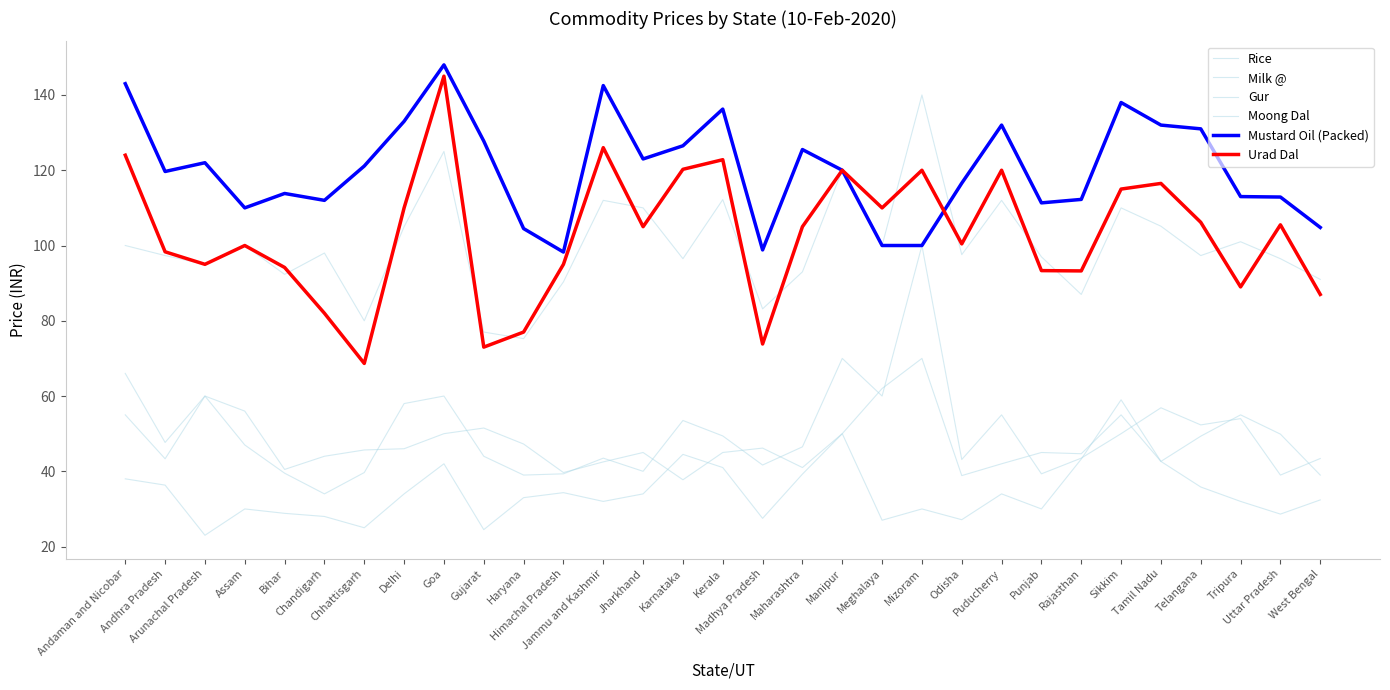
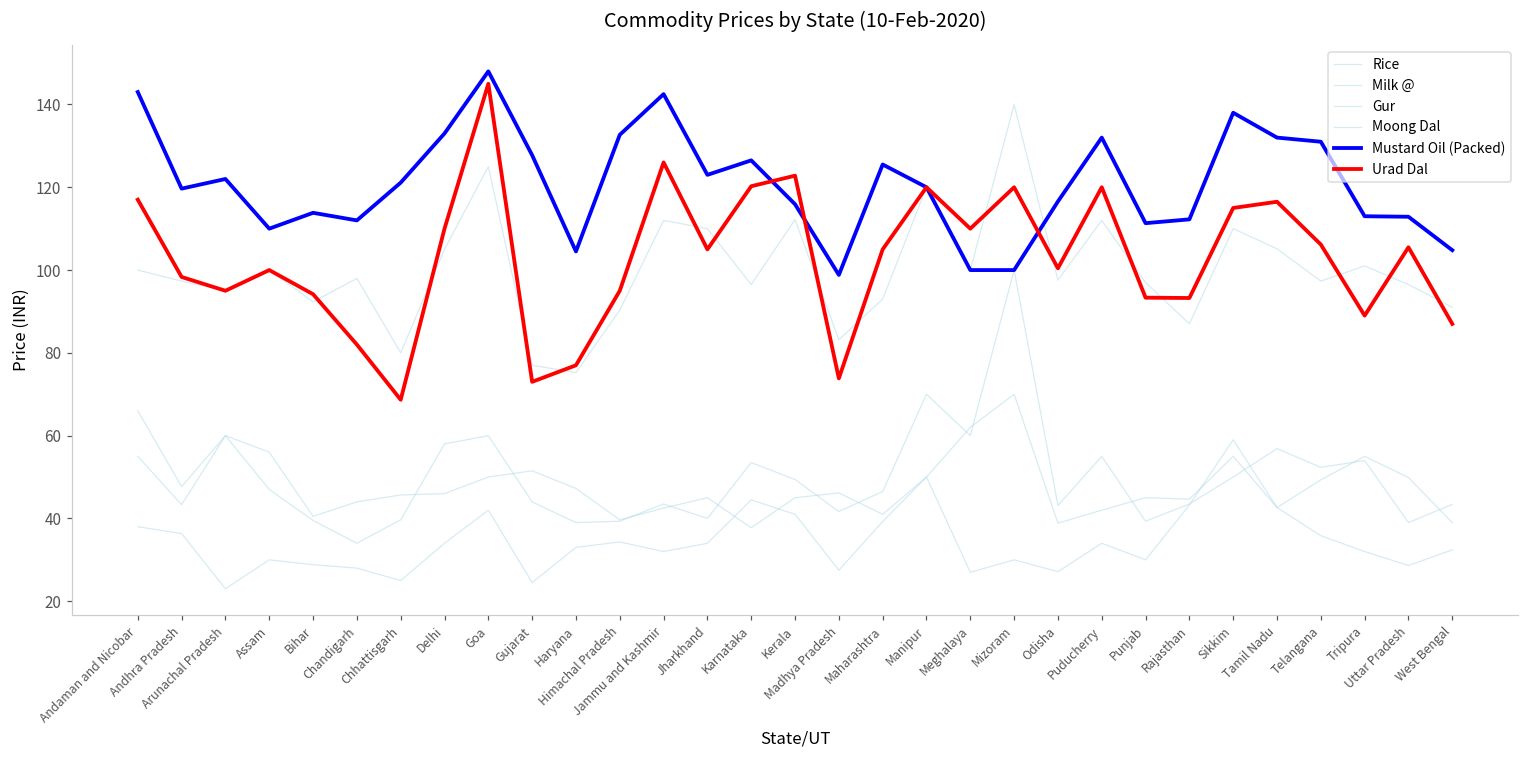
Urad Dal, Andaman and Nicobar: 124 -> 117
Mustard Oil (Packed), Himachal Pradesh: 98 -> 133
Mustard Oil (Packed), Kerala: 136 -> 116
